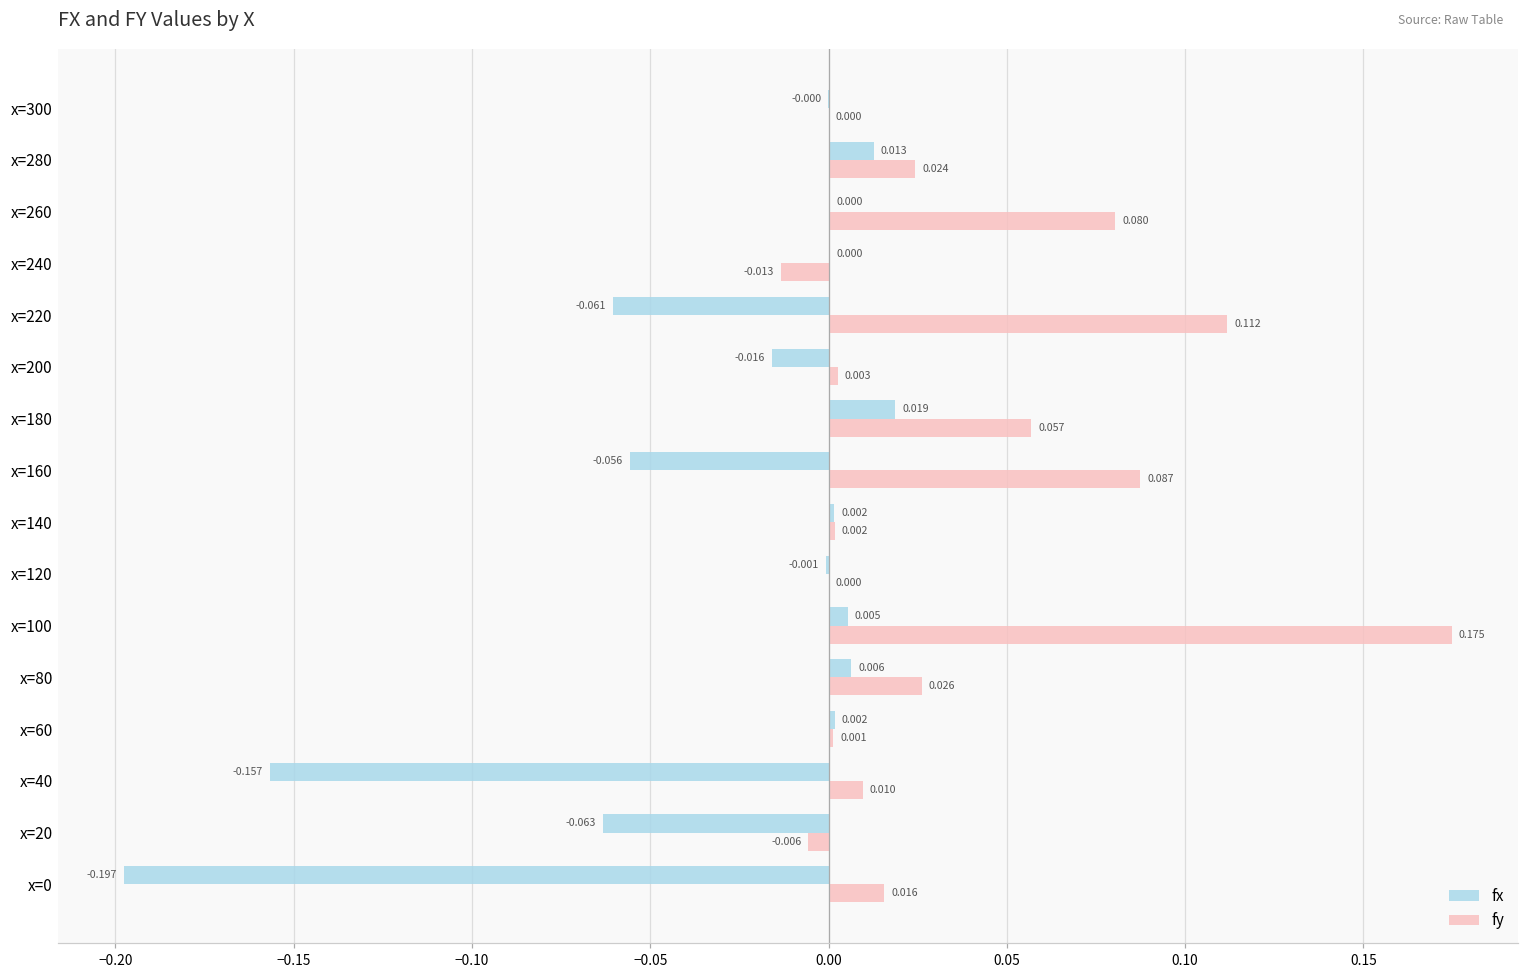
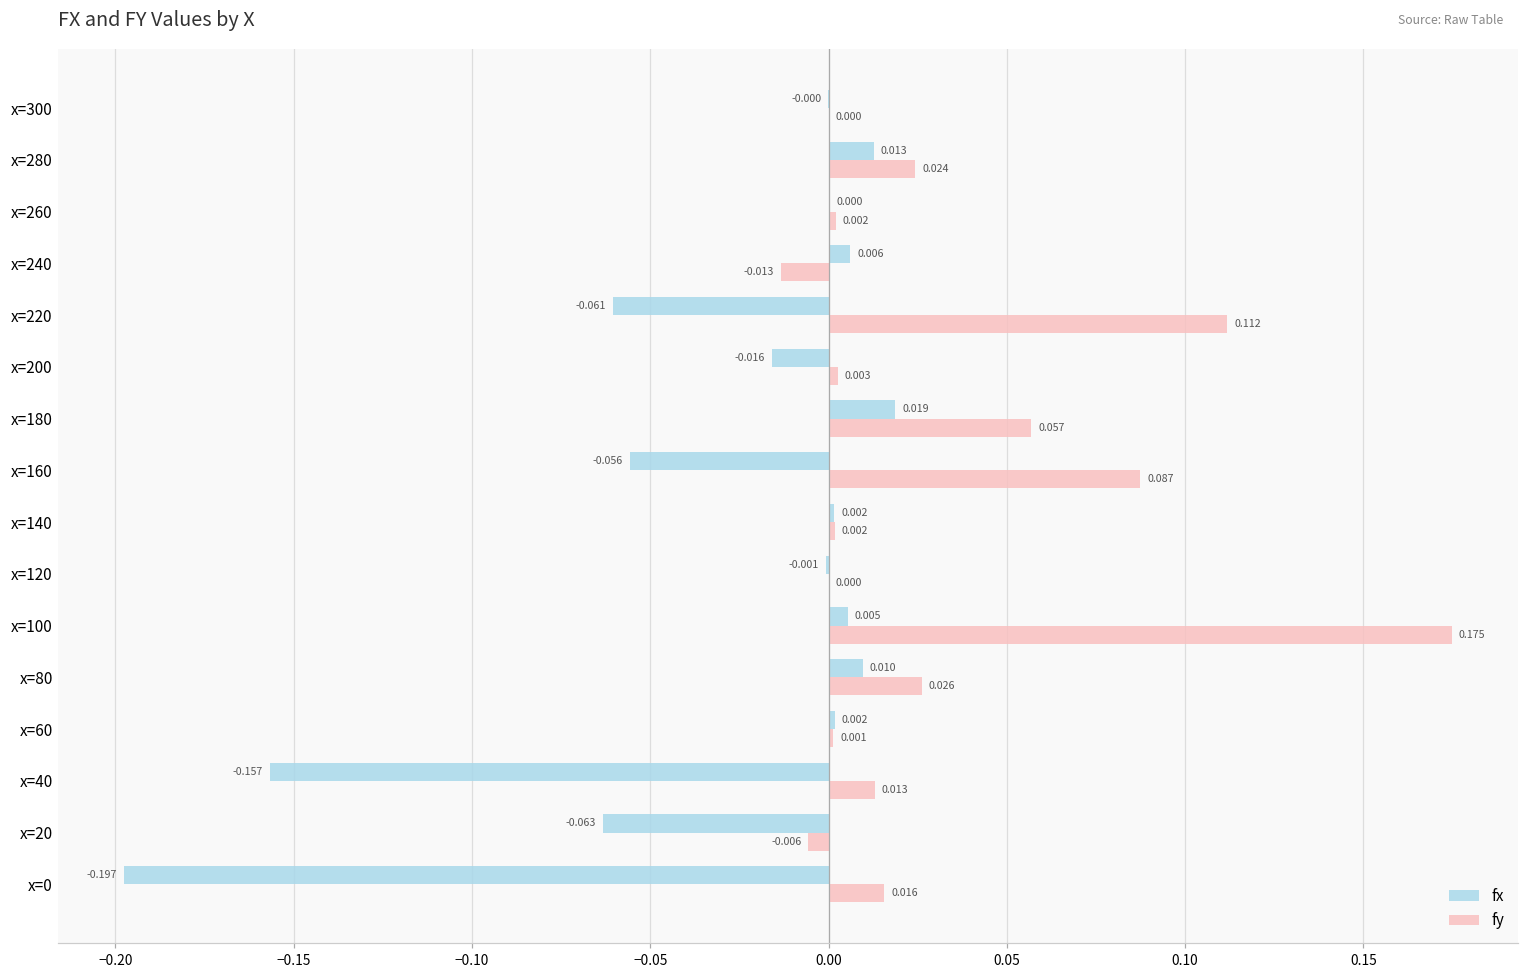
fy, x=260: 0.080 -> 0.002
fx, x=240: 0.000 -> 0.006
fx, x=80: 0.006 -> 0.010
fy, x=40: 0.010 -> 0.013
